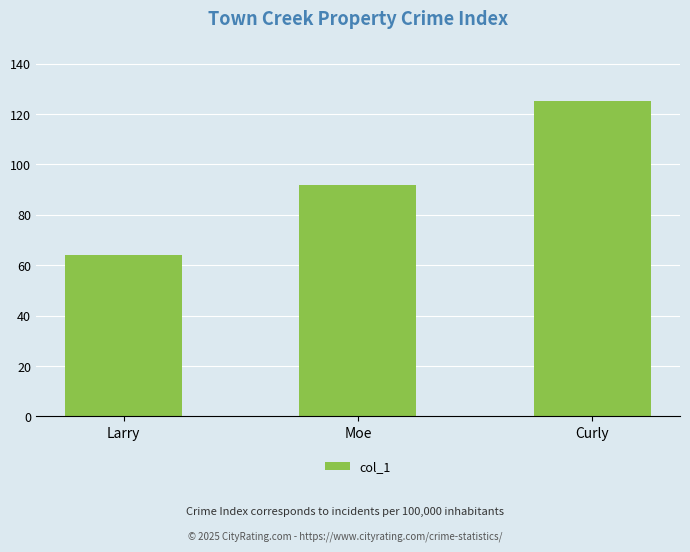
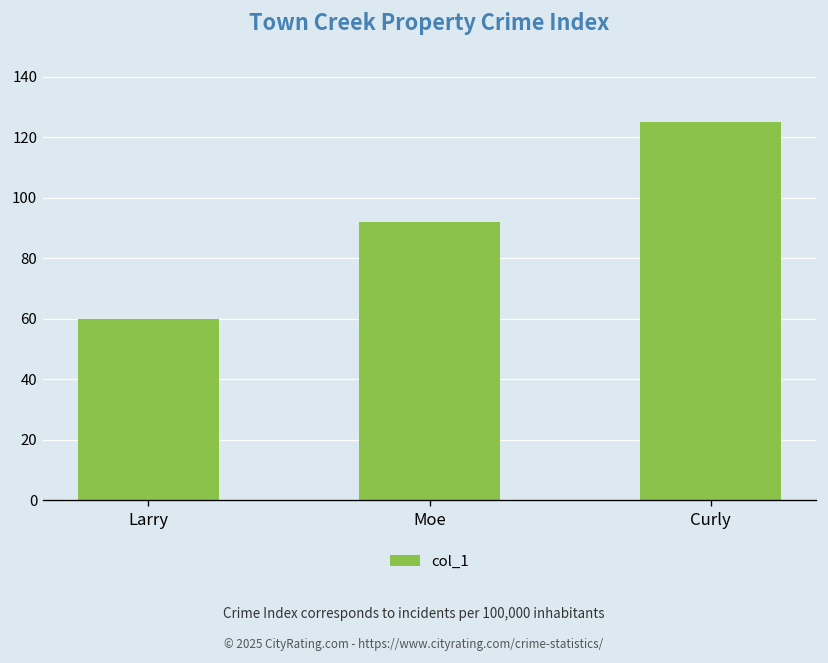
Larry: 64 -> 60
